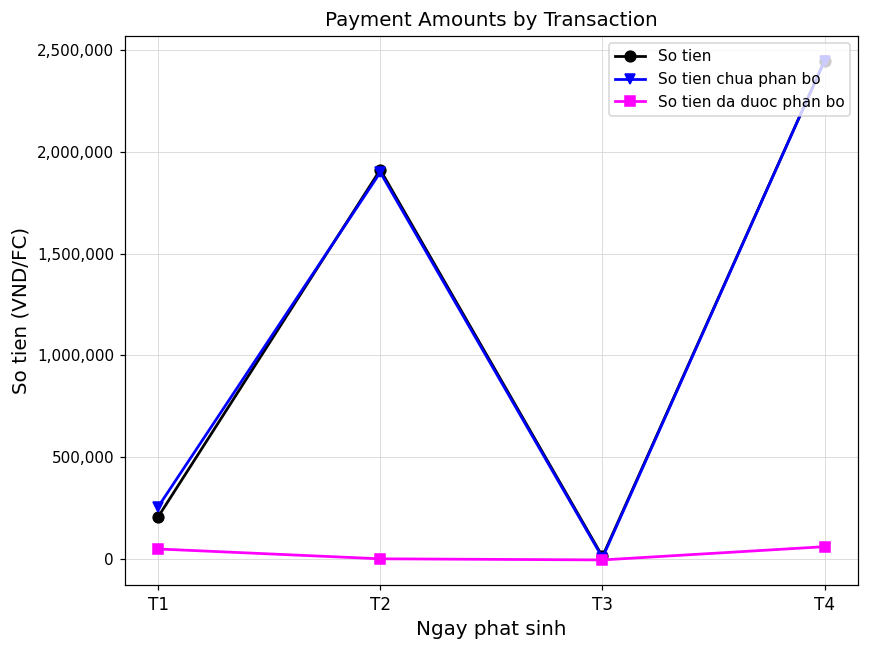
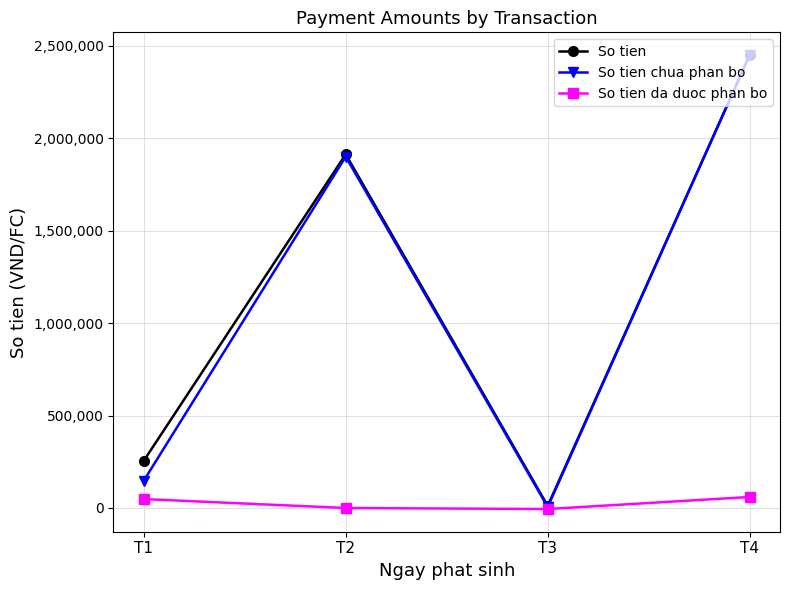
So tien, T1: 210,000 -> 250,000
So tien chua phan bo, T1: 250,000 -> 150,000
